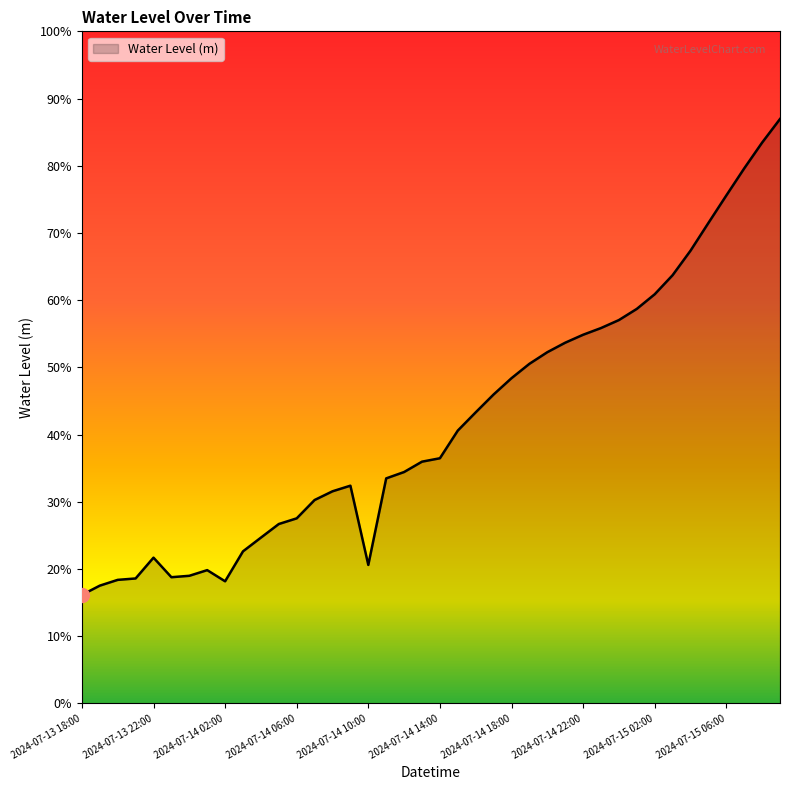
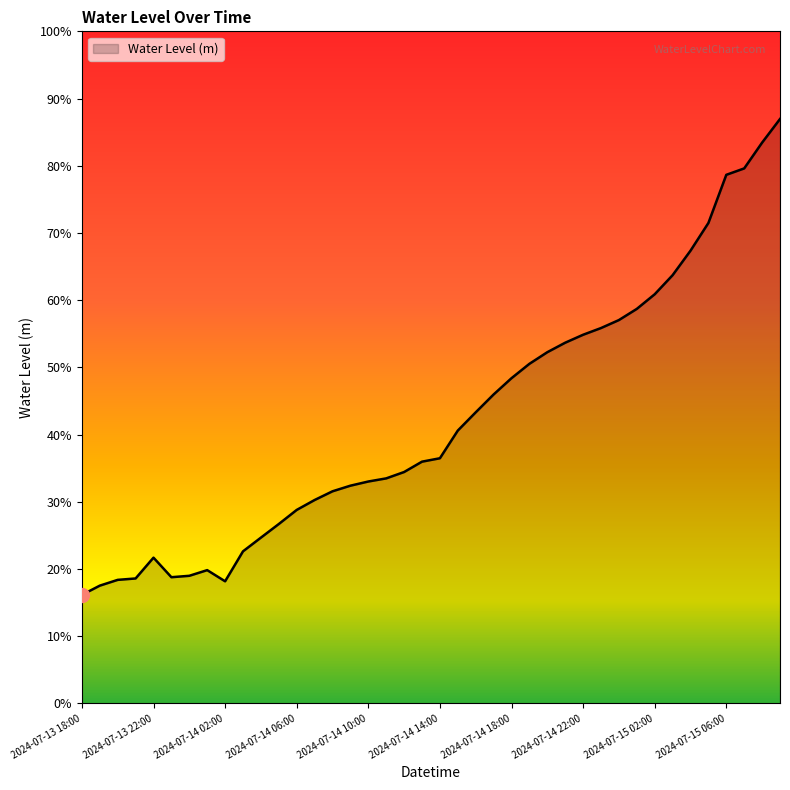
Water Level (m), 2024-07-14 06:00: 28% -> 29%
Water Level (m), 2024-07-14 10:00: 21% -> 33%
Water Level (m), 2024-07-15 06:00: 76% -> 79%
